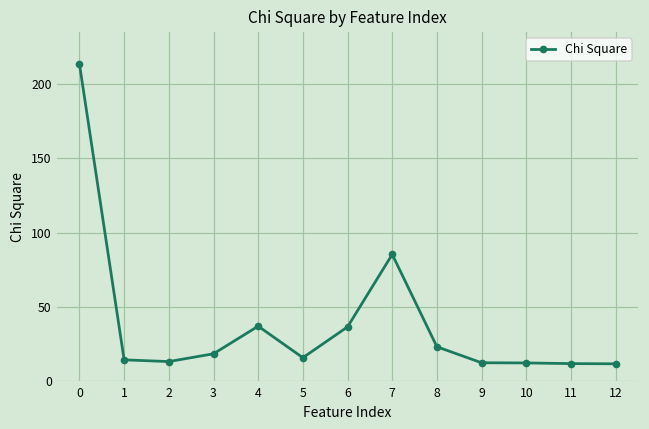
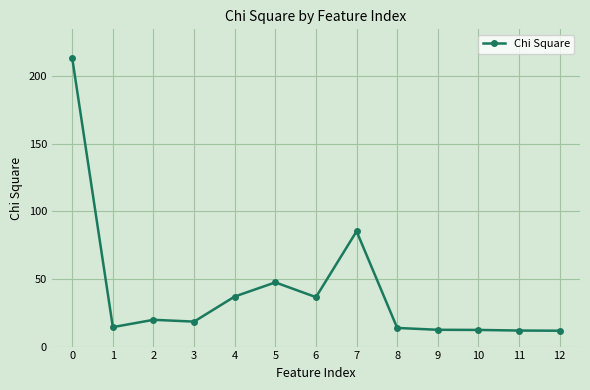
2: 13 -> 20
5: 16 -> 47
8: 23 -> 14
